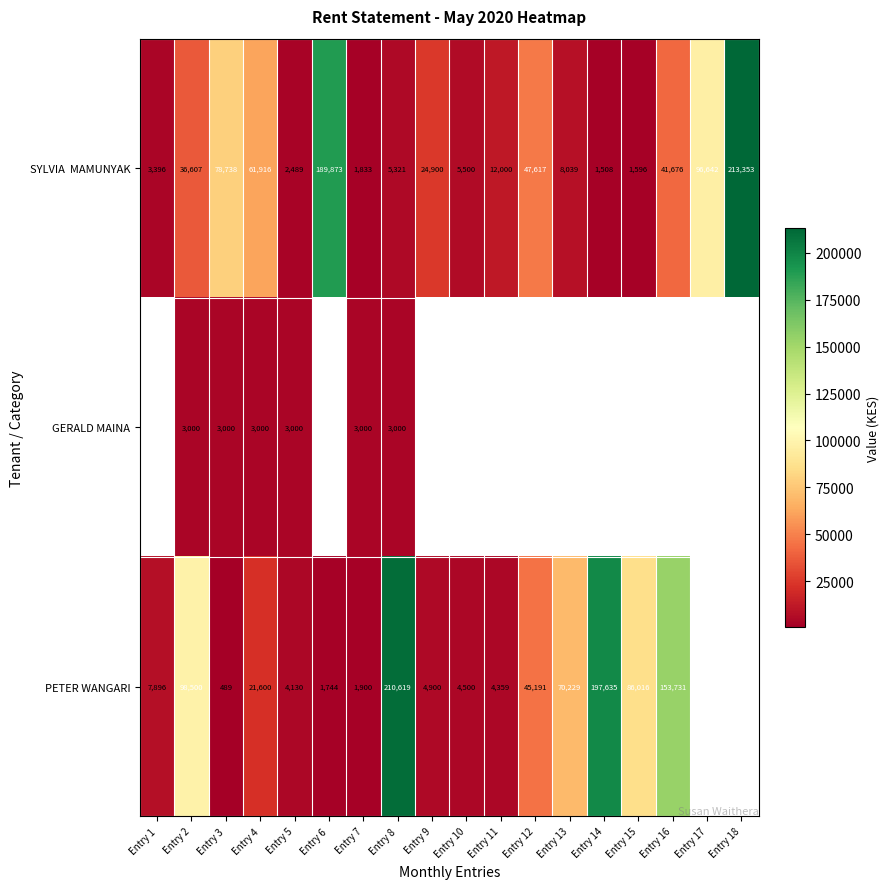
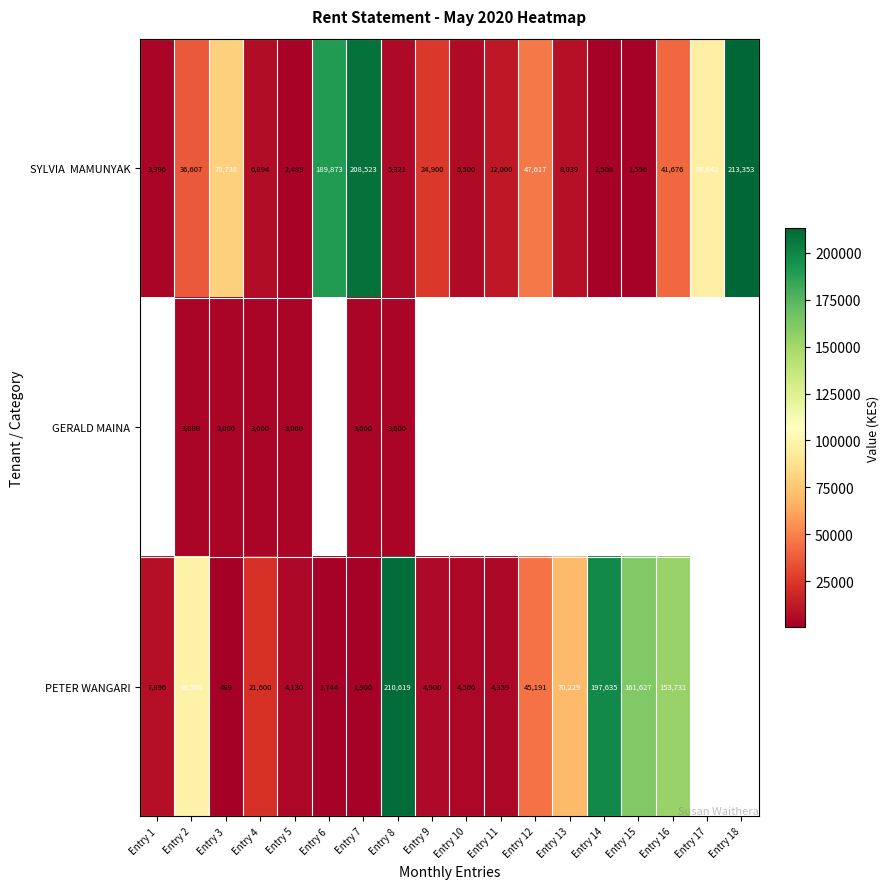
SYLVIA MAMUNYAK, Entry 4: 61,916 -> 6,894
SYLVIA MAMUNYAK, Entry 7: 1,833 -> 208,523
PETER WANGARI, Entry 15: 86,016 -> 161,627
